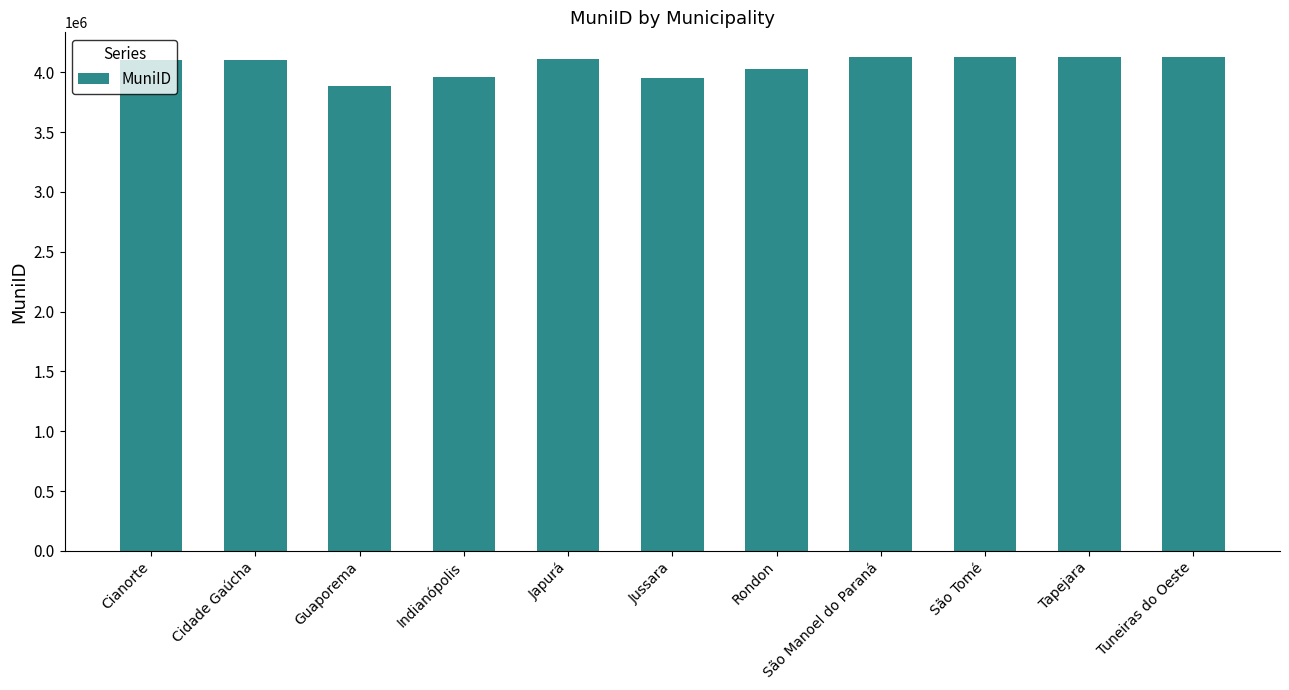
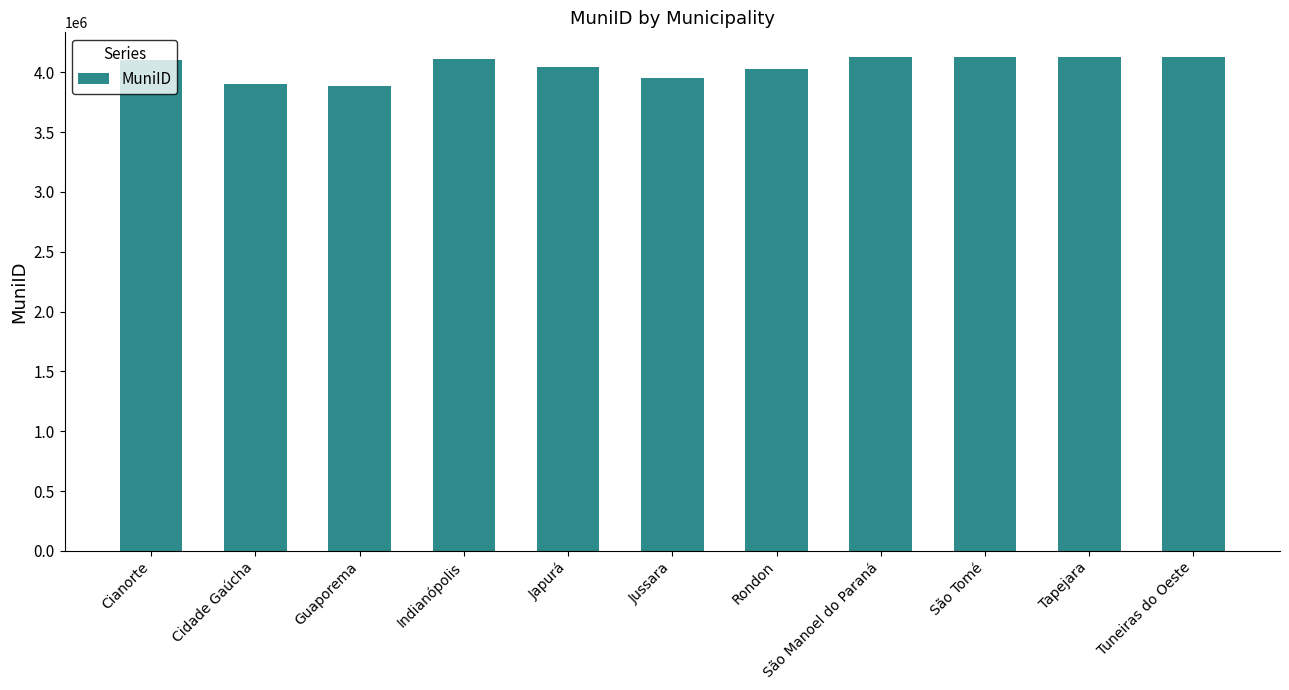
Cidade Gaúcha: 4110000 -> 3900000
Indianópolis: 3960000 -> 4110000
Japurá: 4110000 -> 4040000
